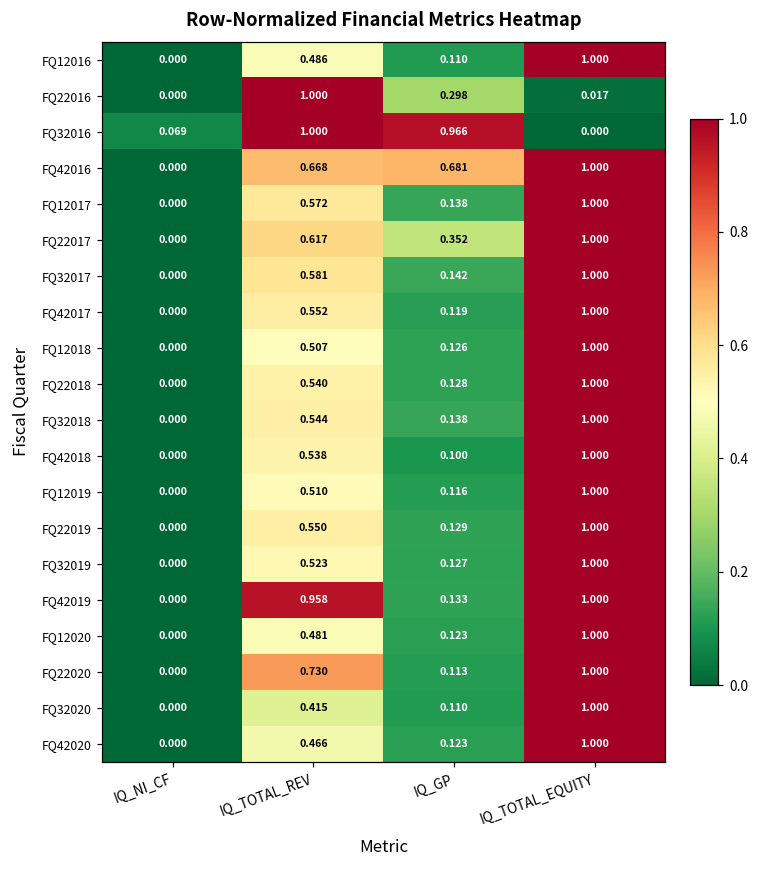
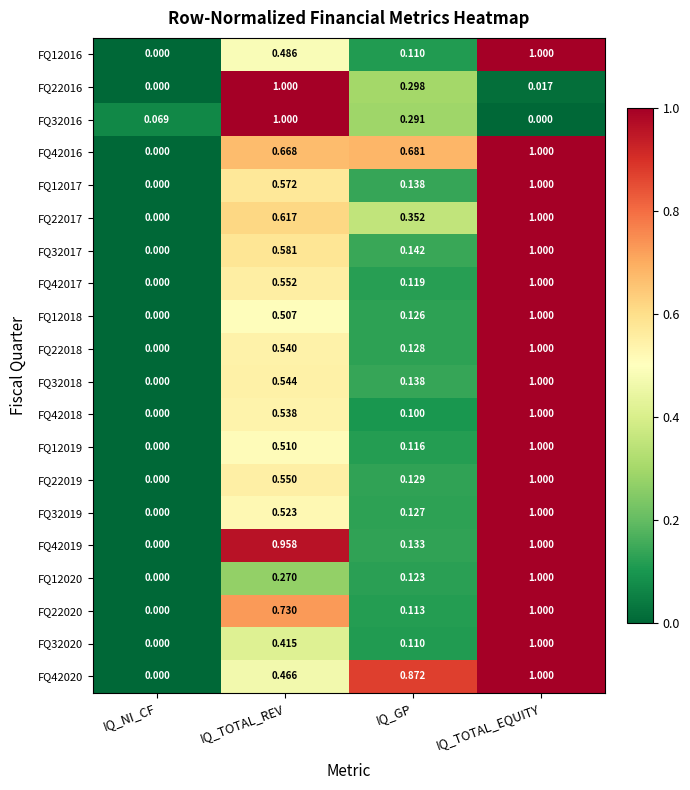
FQ32016, IQ_GP: 0.966 -> 0.291
FQ12020, IQ_TOTAL_REV: 0.481 -> 0.270
FQ42020, IQ_GP: 0.123 -> 0.872
